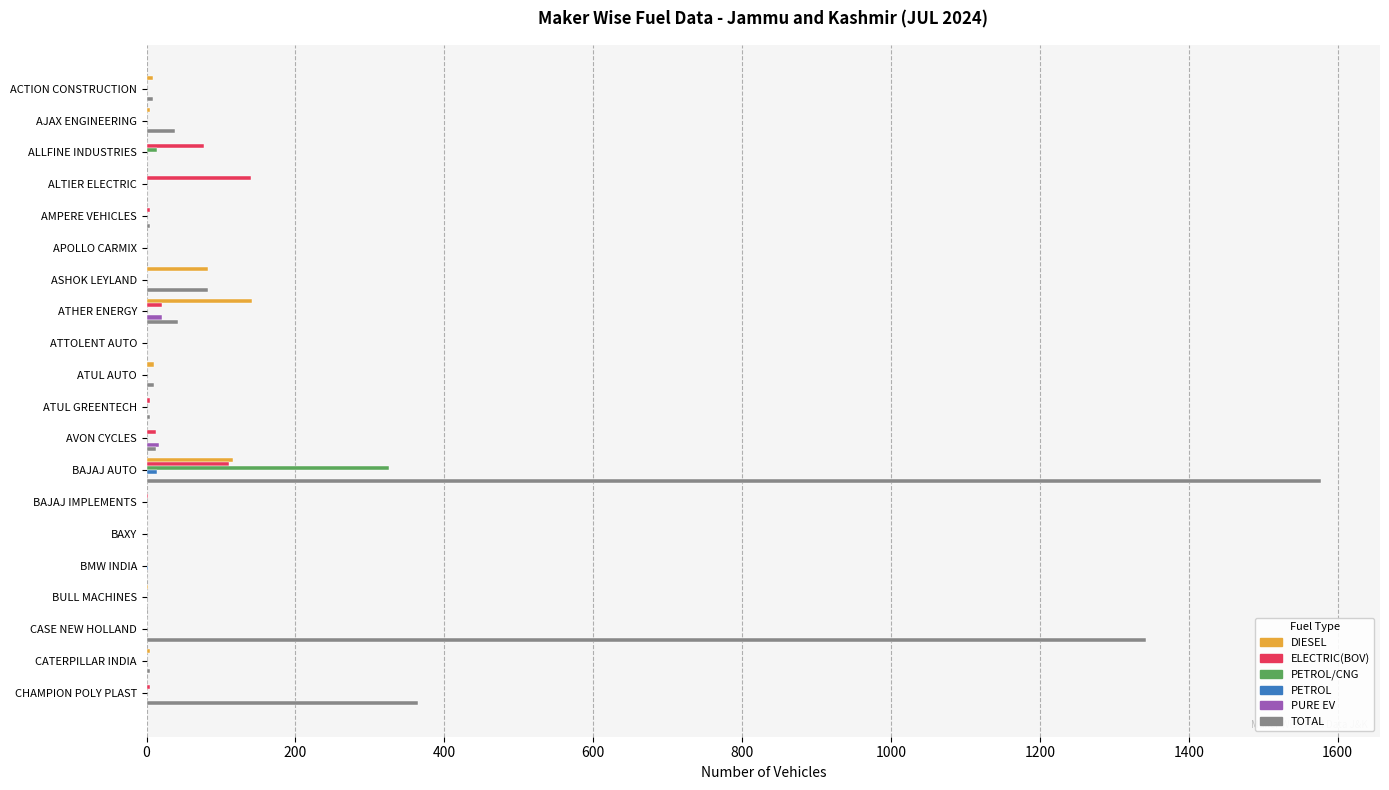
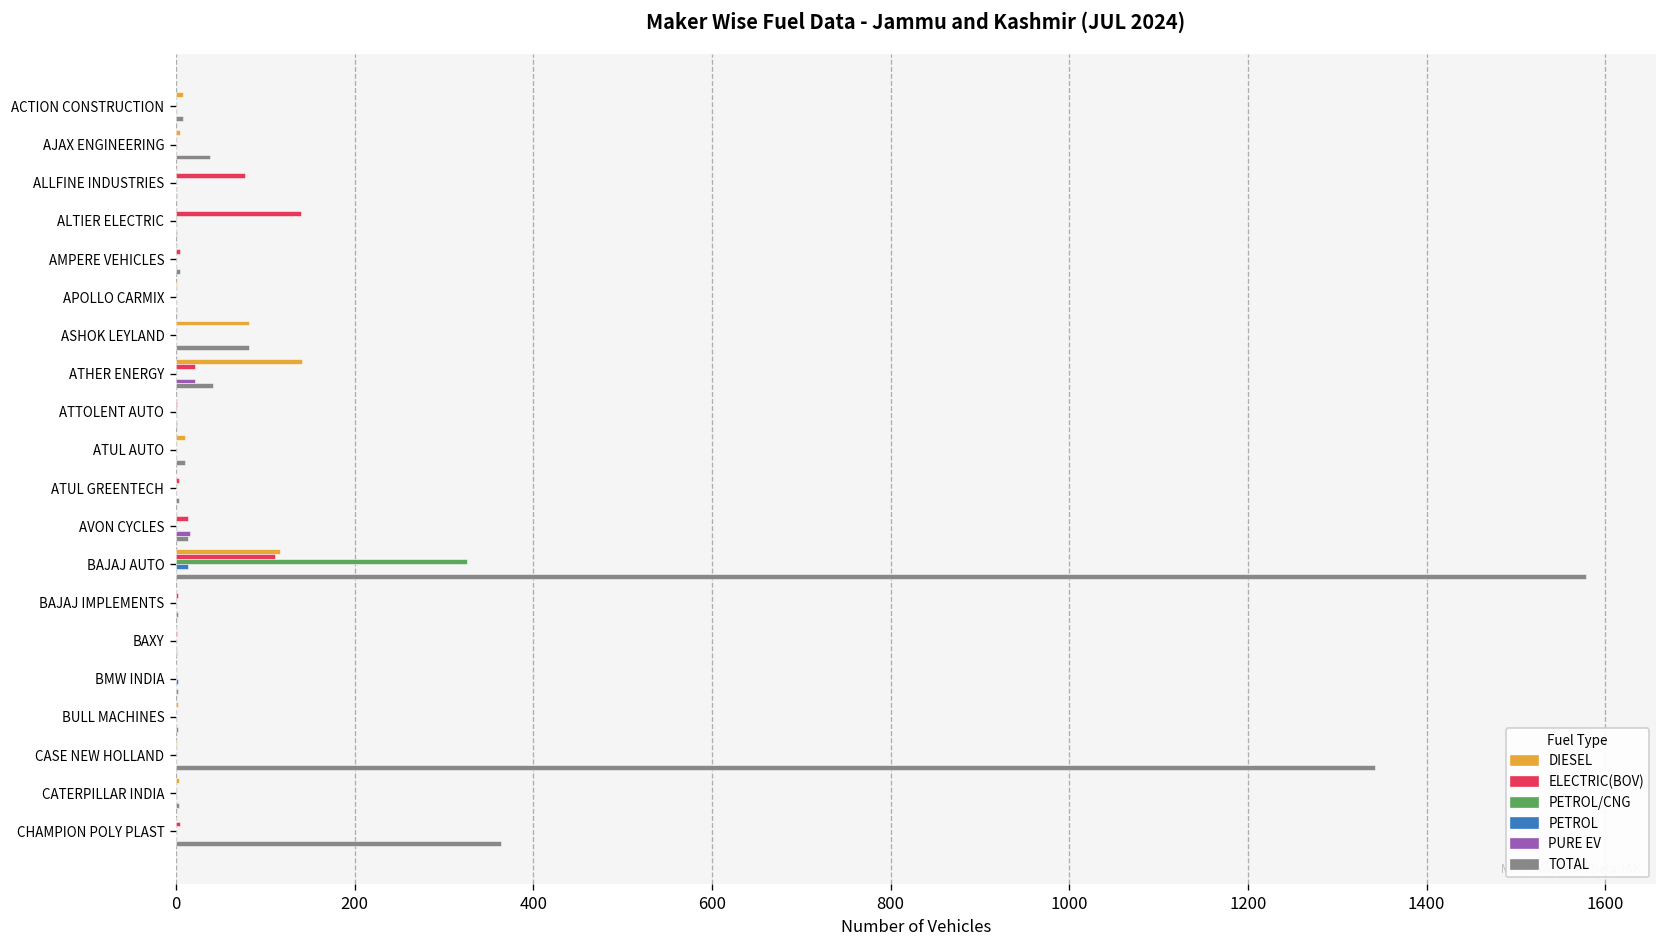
PETROL/CNG, ALLFINE INDUSTRIES: 10 -> 0
